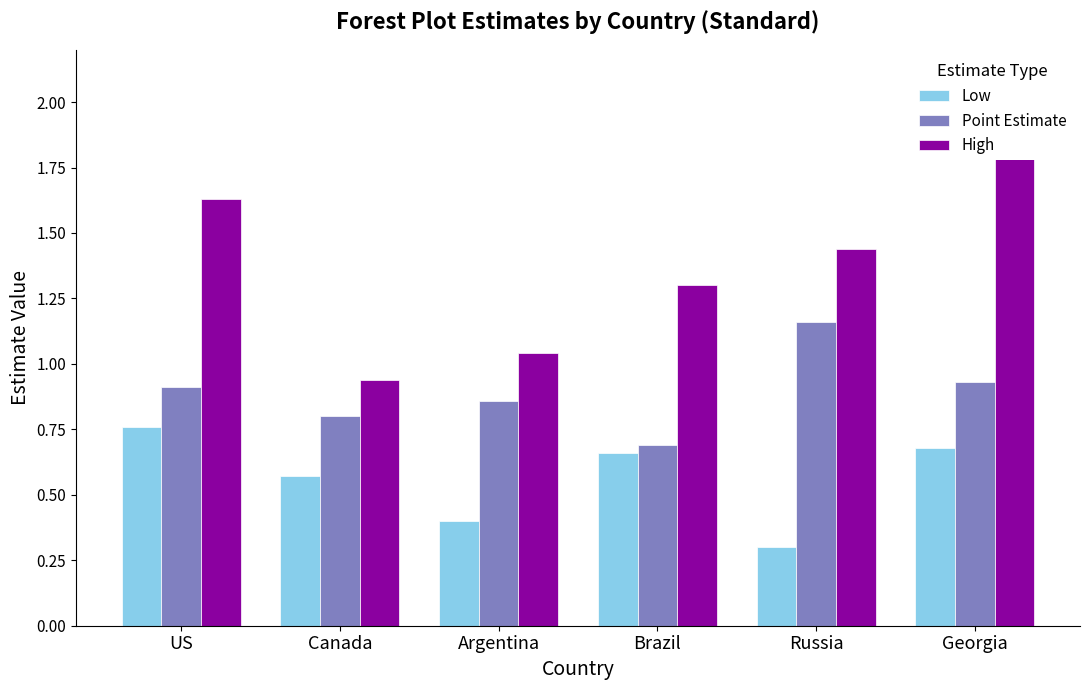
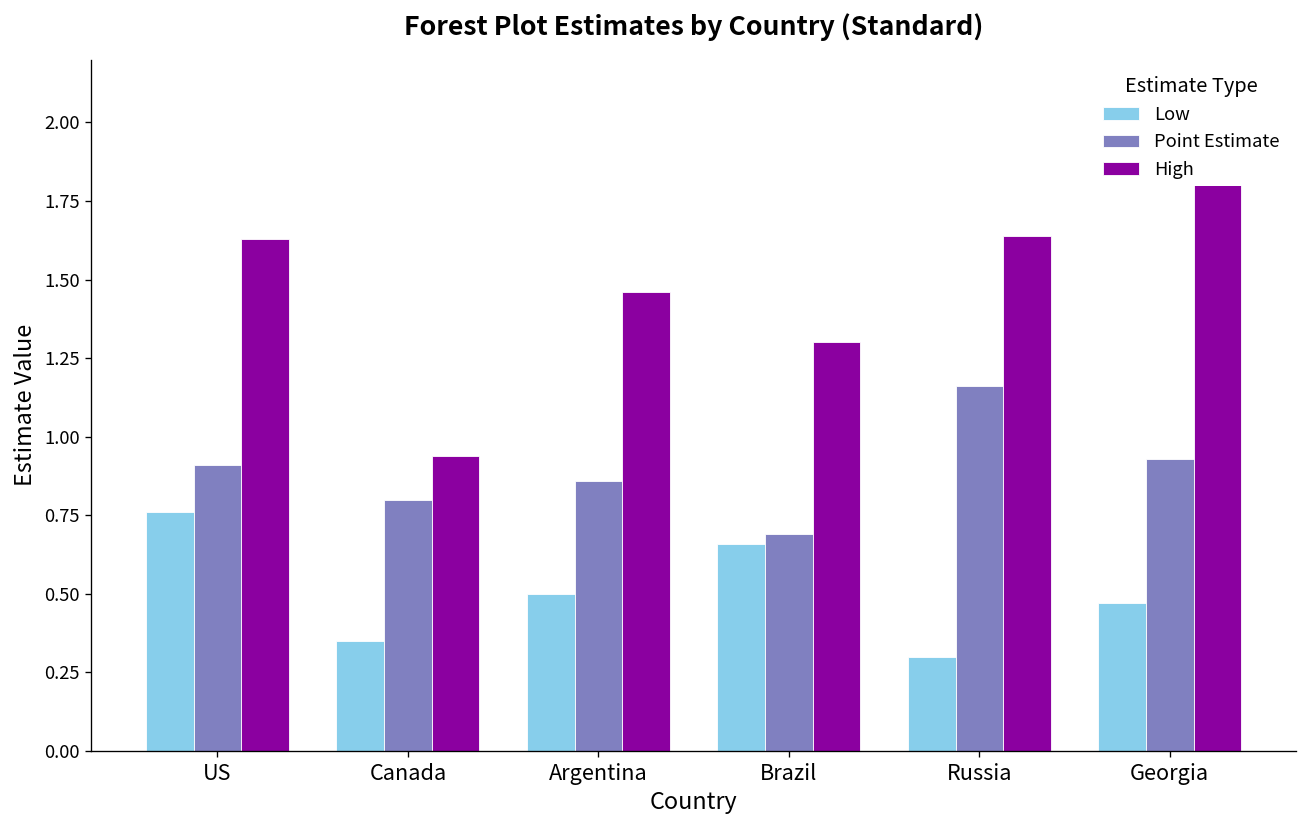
Low, Canada: 0.57 -> 0.35
Low, Argentina: 0.4 -> 0.5
High, Argentina: 1.04 -> 1.46
High, Russia: 1.44 -> 1.64
Low, Georgia: 0.68 -> 0.47
